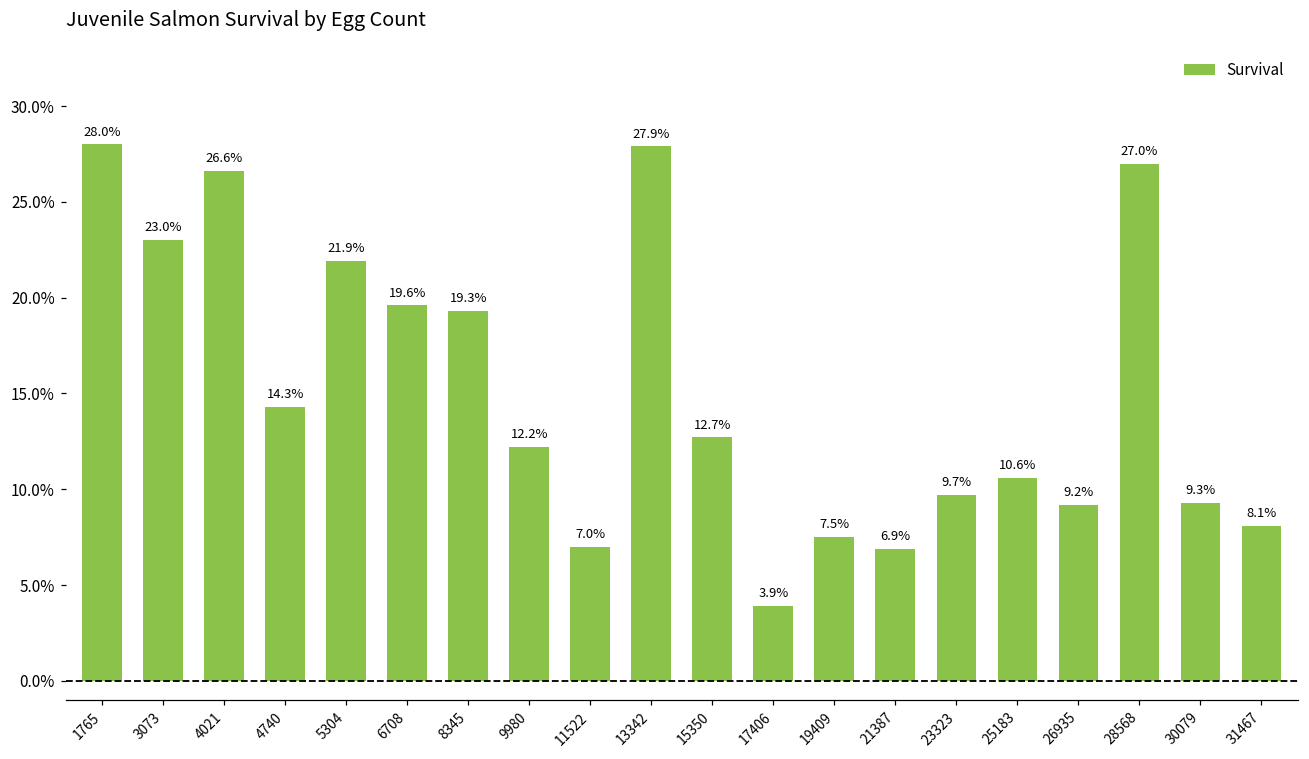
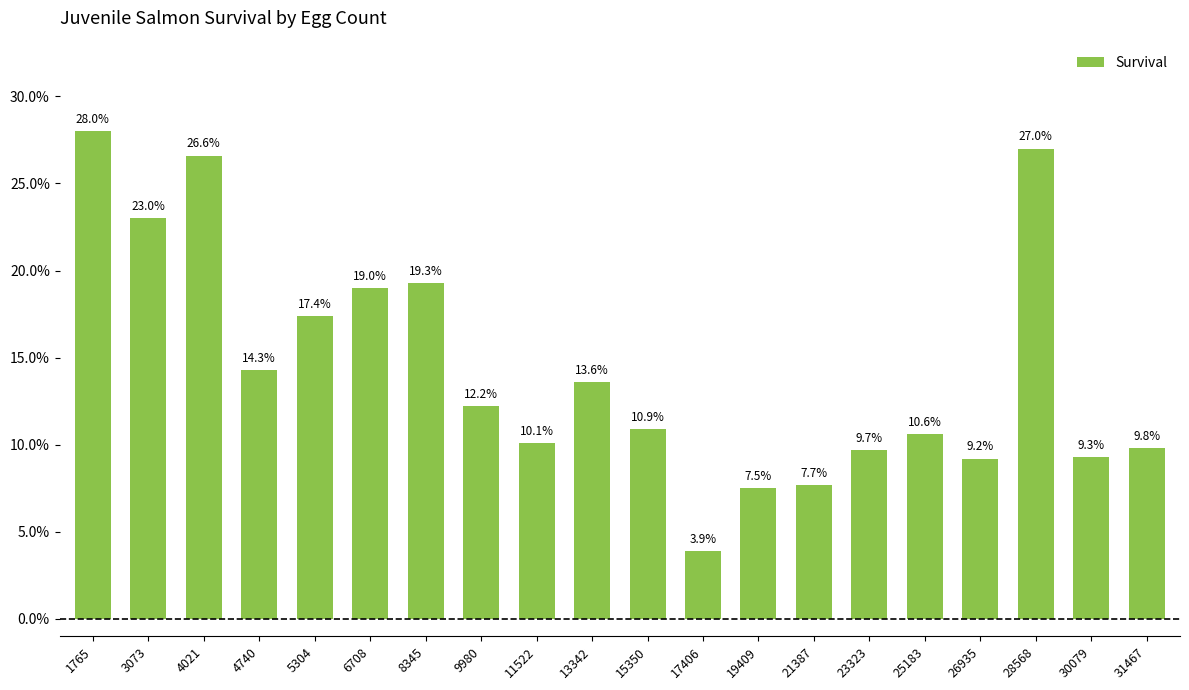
5304: 21.9% -> 17.4%
6708: 19.6% -> 19.0%
11522: 7.0% -> 10.1%
13342: 27.9% -> 13.6%
15350: 12.7% -> 10.9%
21387: 6.9% -> 7.7%
31467: 8.1% -> 9.8%
